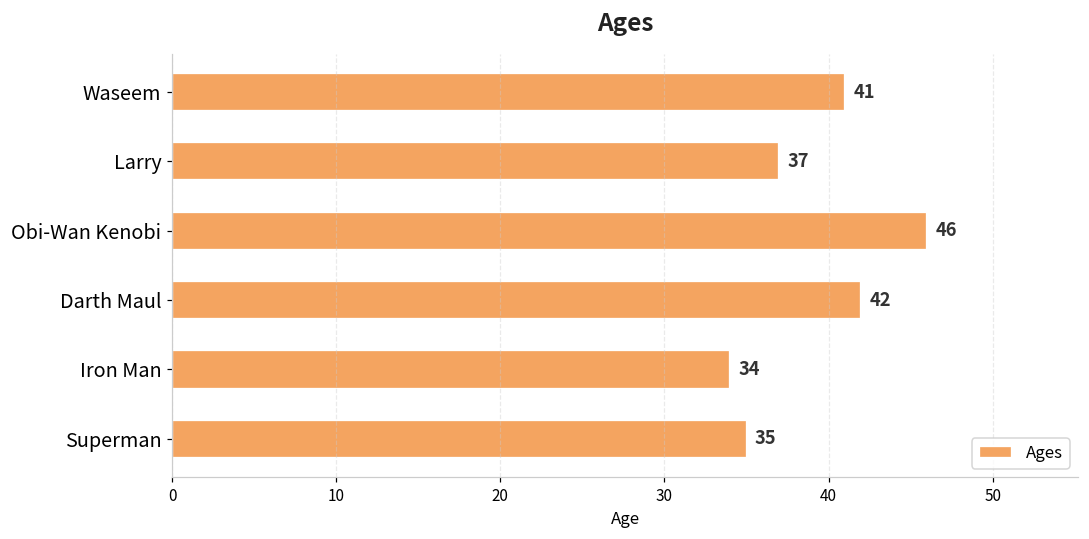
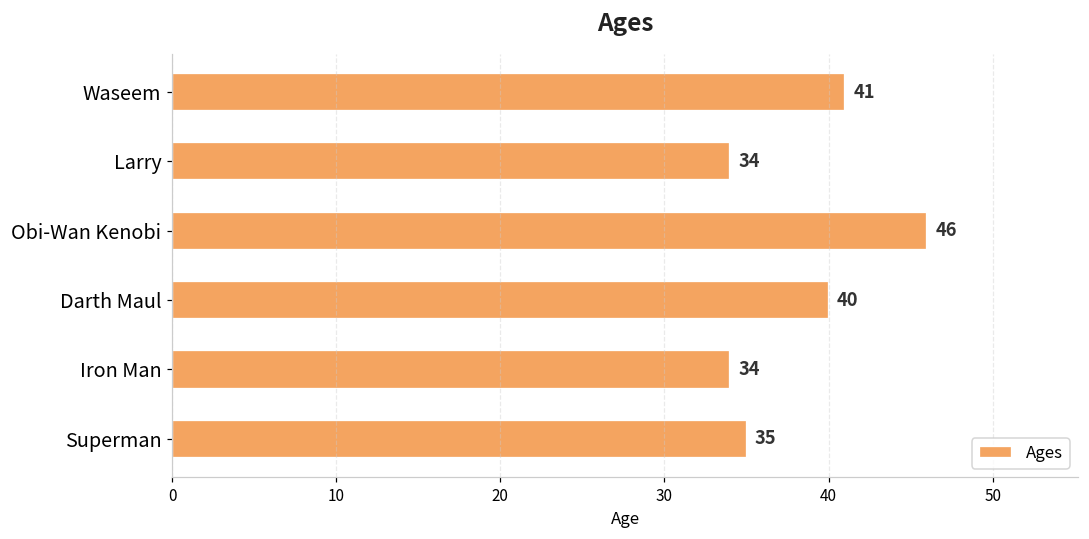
Larry: 37 -> 34
Darth Maul: 42 -> 40
